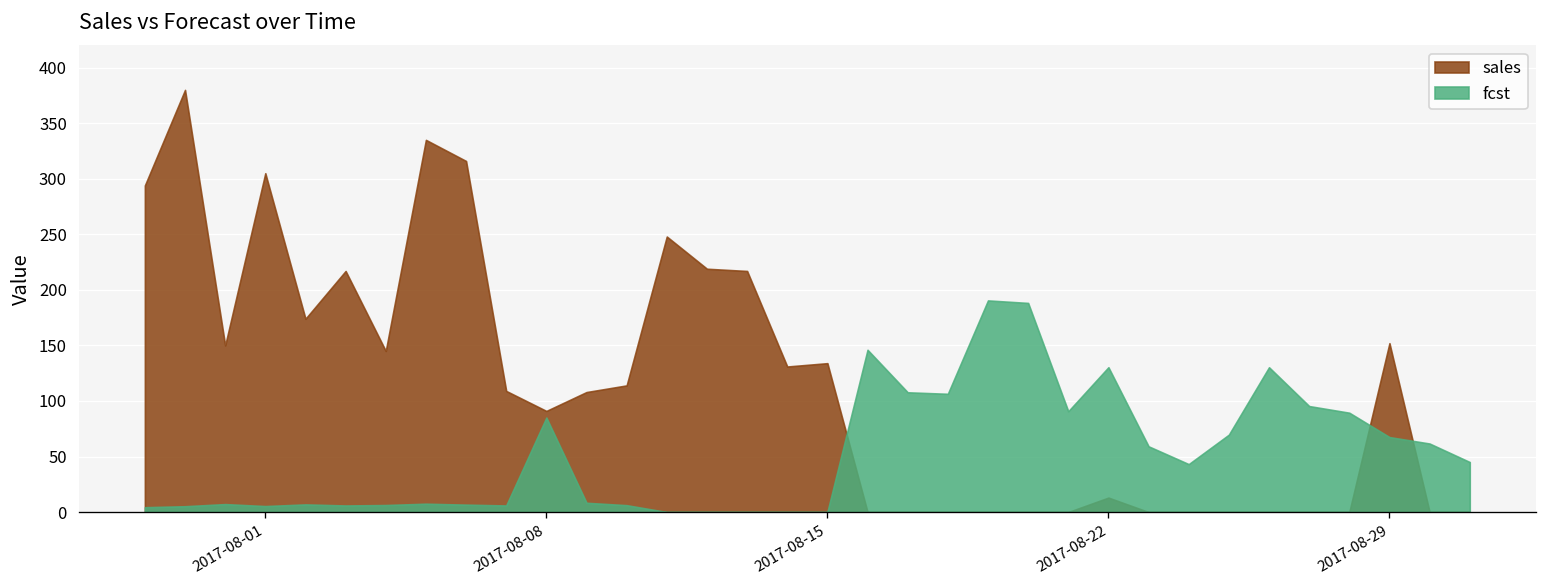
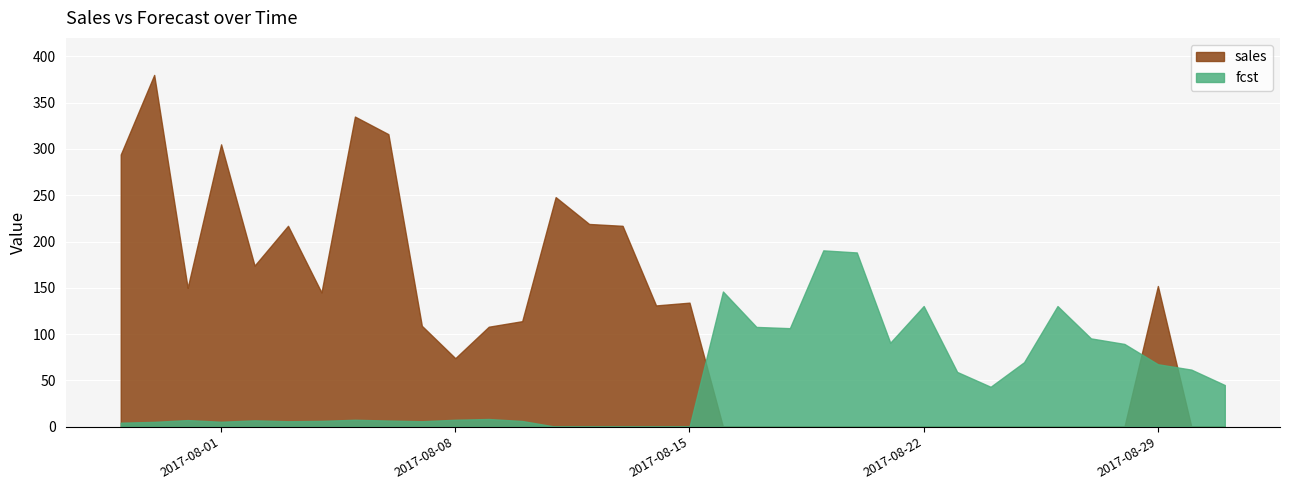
sales, 2017-08-08: 90 -> 70
fcst, 2017-08-08: 90 -> 10
sales, 2017-08-22: 10 -> 0
